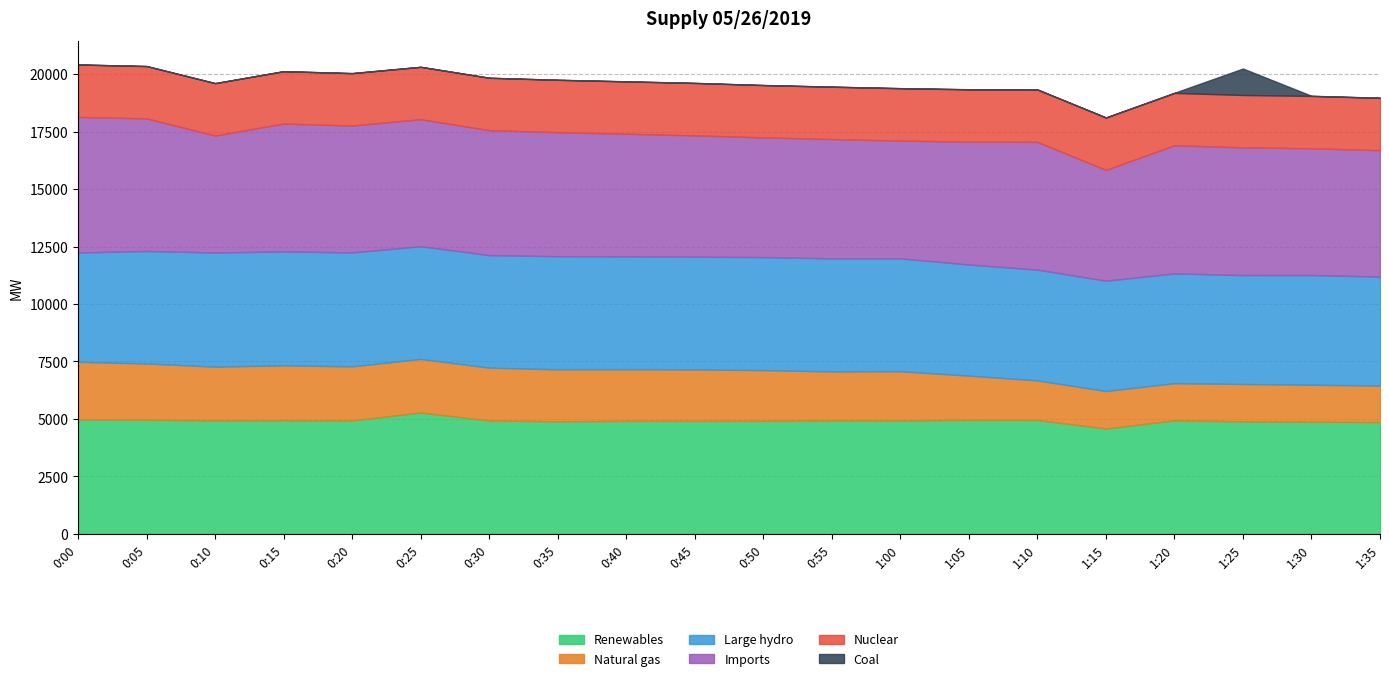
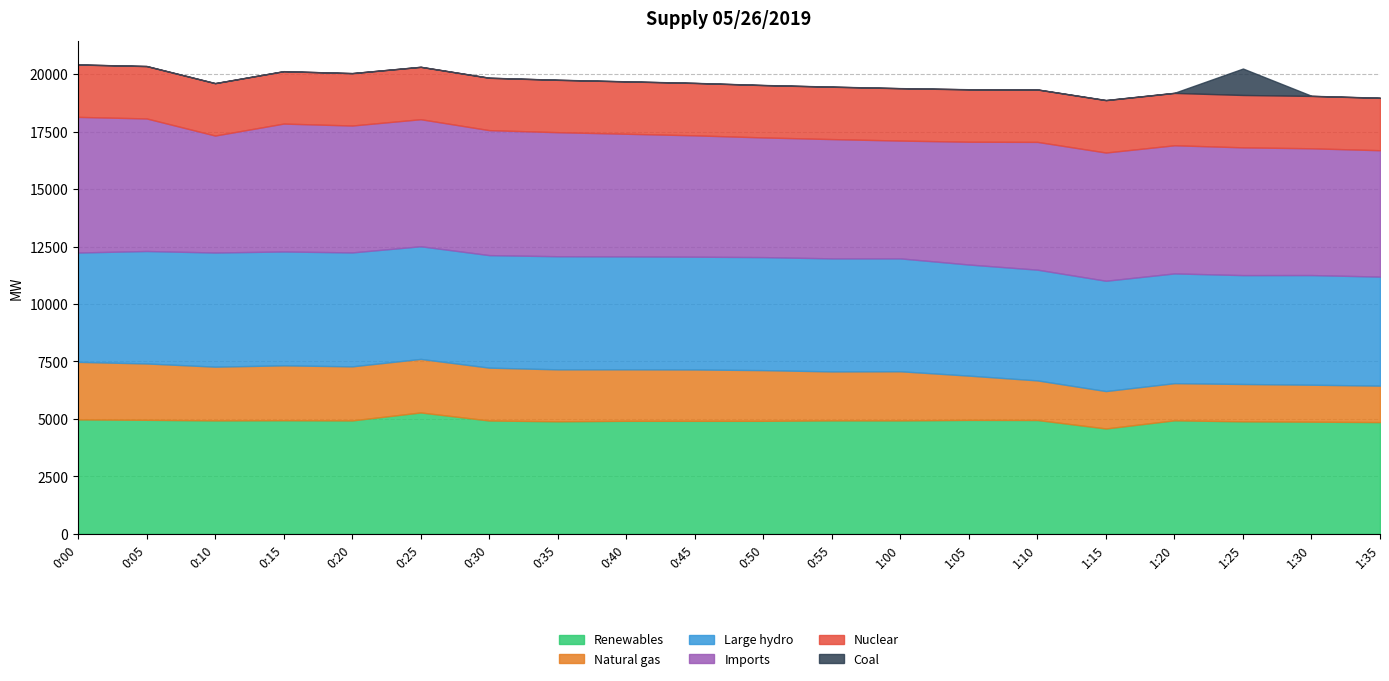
Imports, 1:15: 4800 -> 5600
